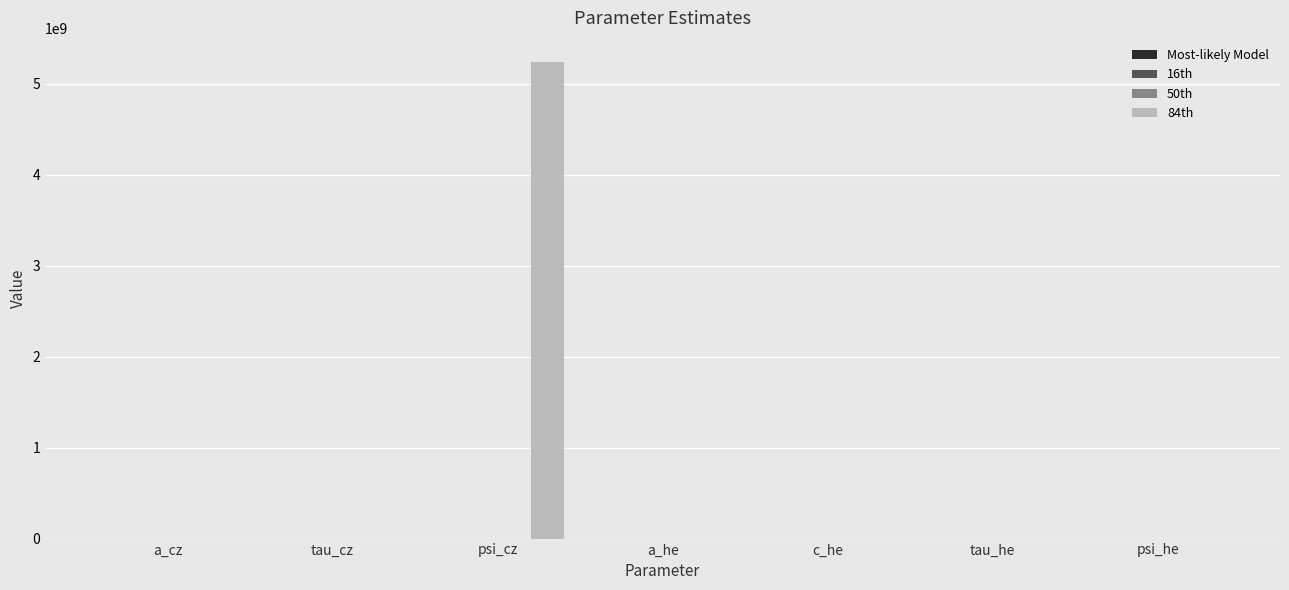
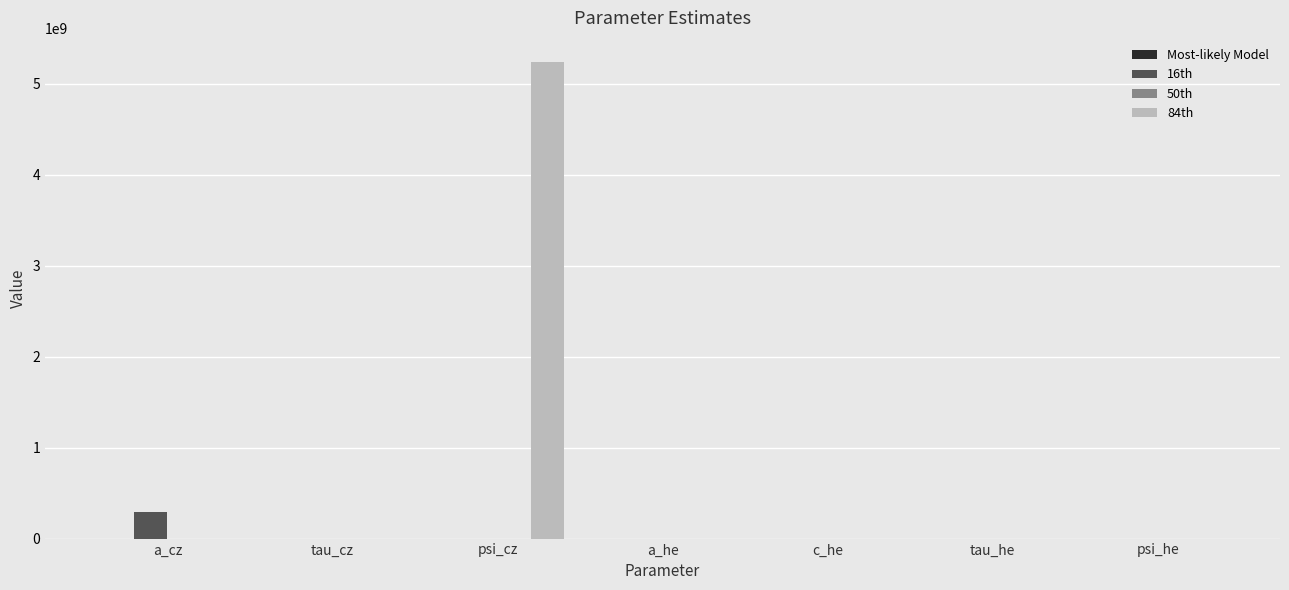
16th, a_cz: 0 -> 300000000
